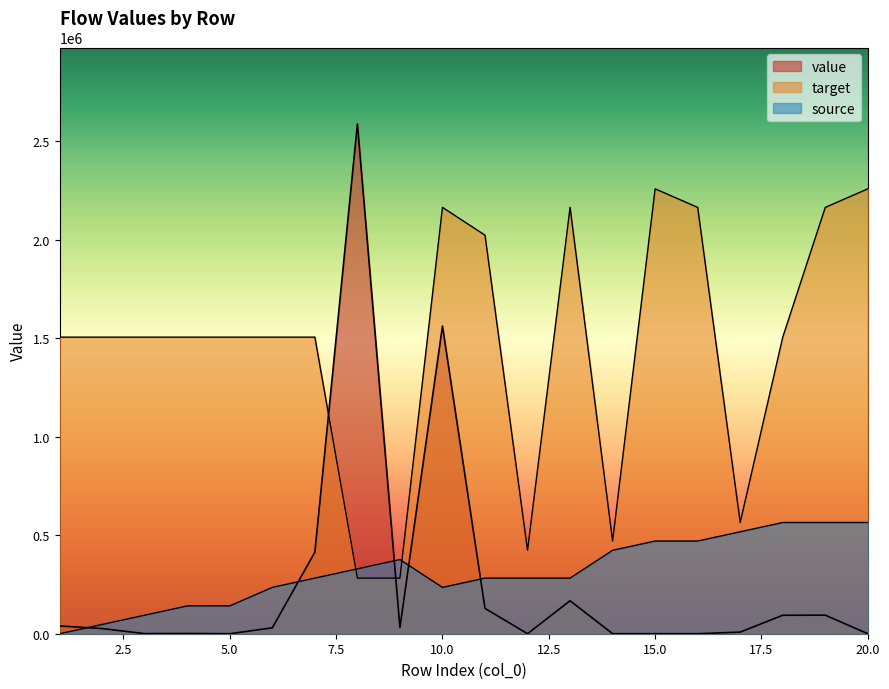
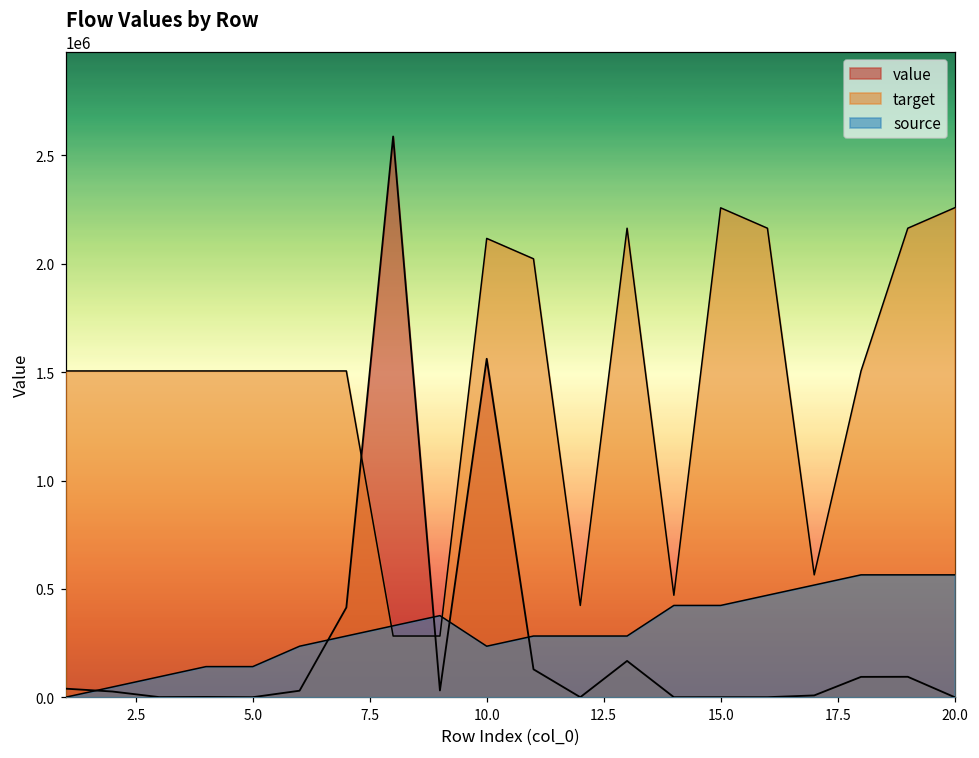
target, 10.0: 2160000 -> 2120000
source, 15.0: 470000 -> 420000
